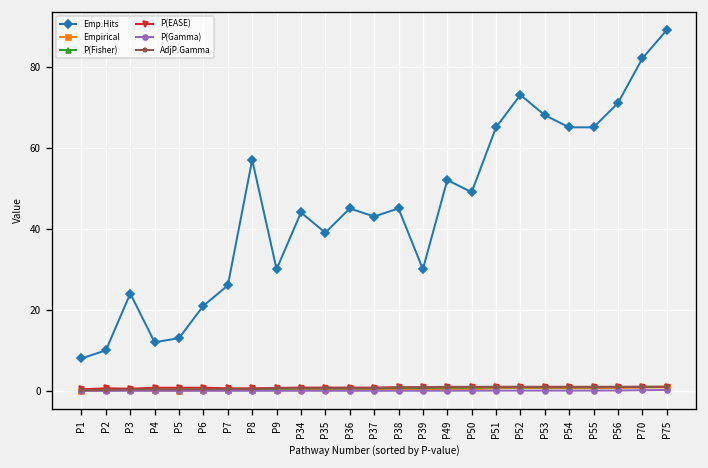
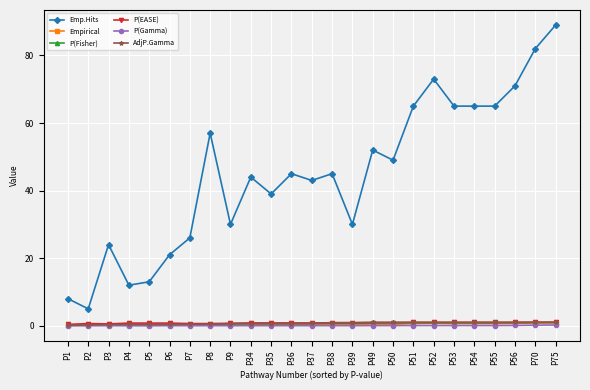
Emp.Hits, P2: 10 -> 5
Emp.Hits, P53: 68 -> 65
